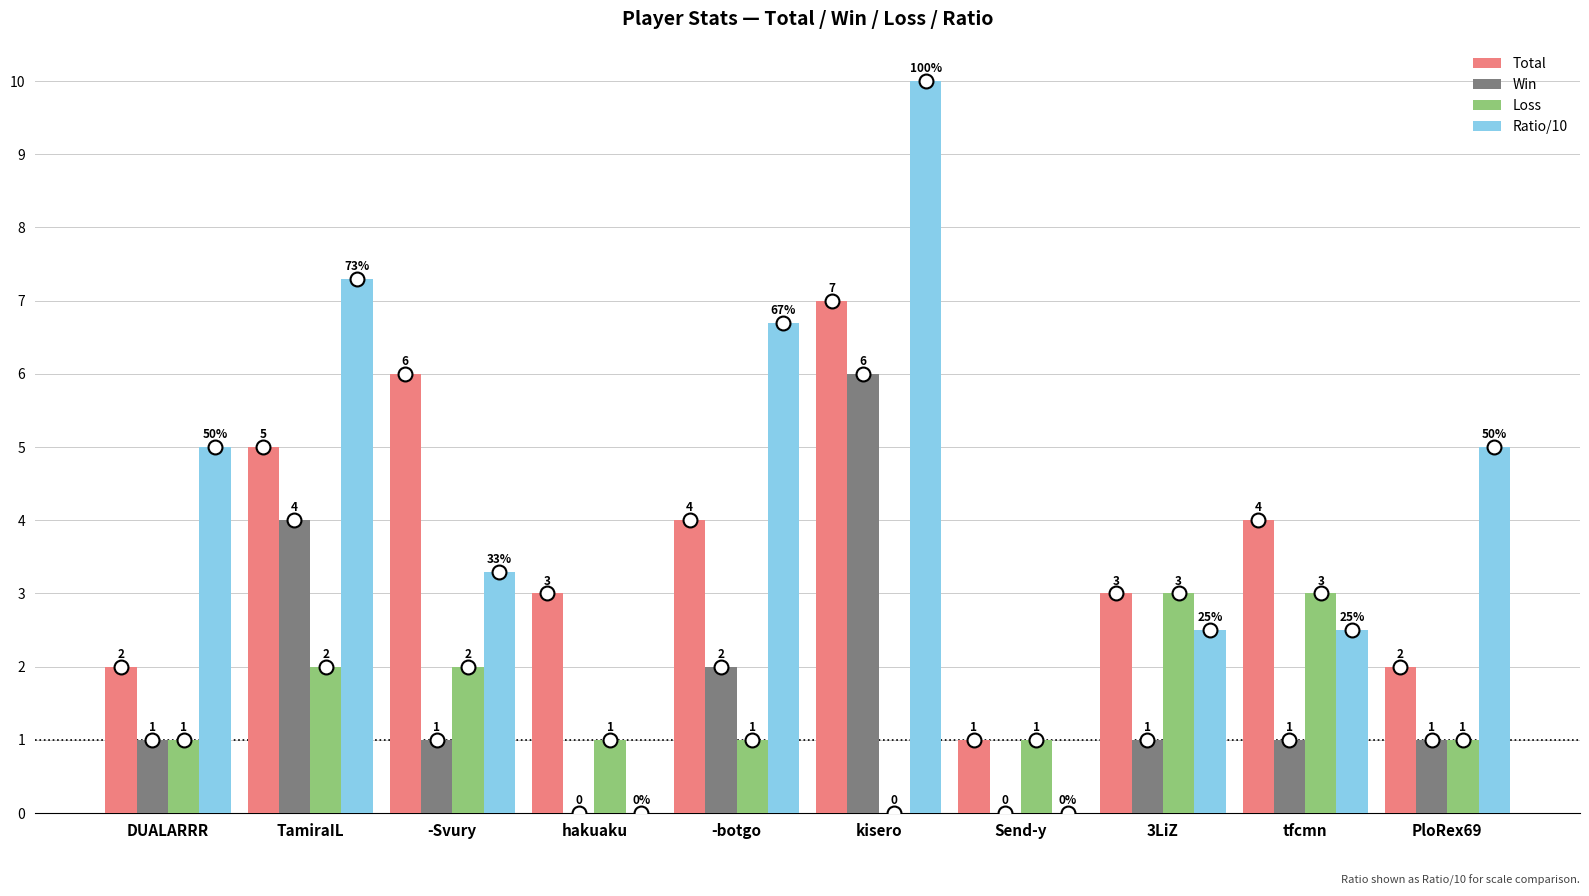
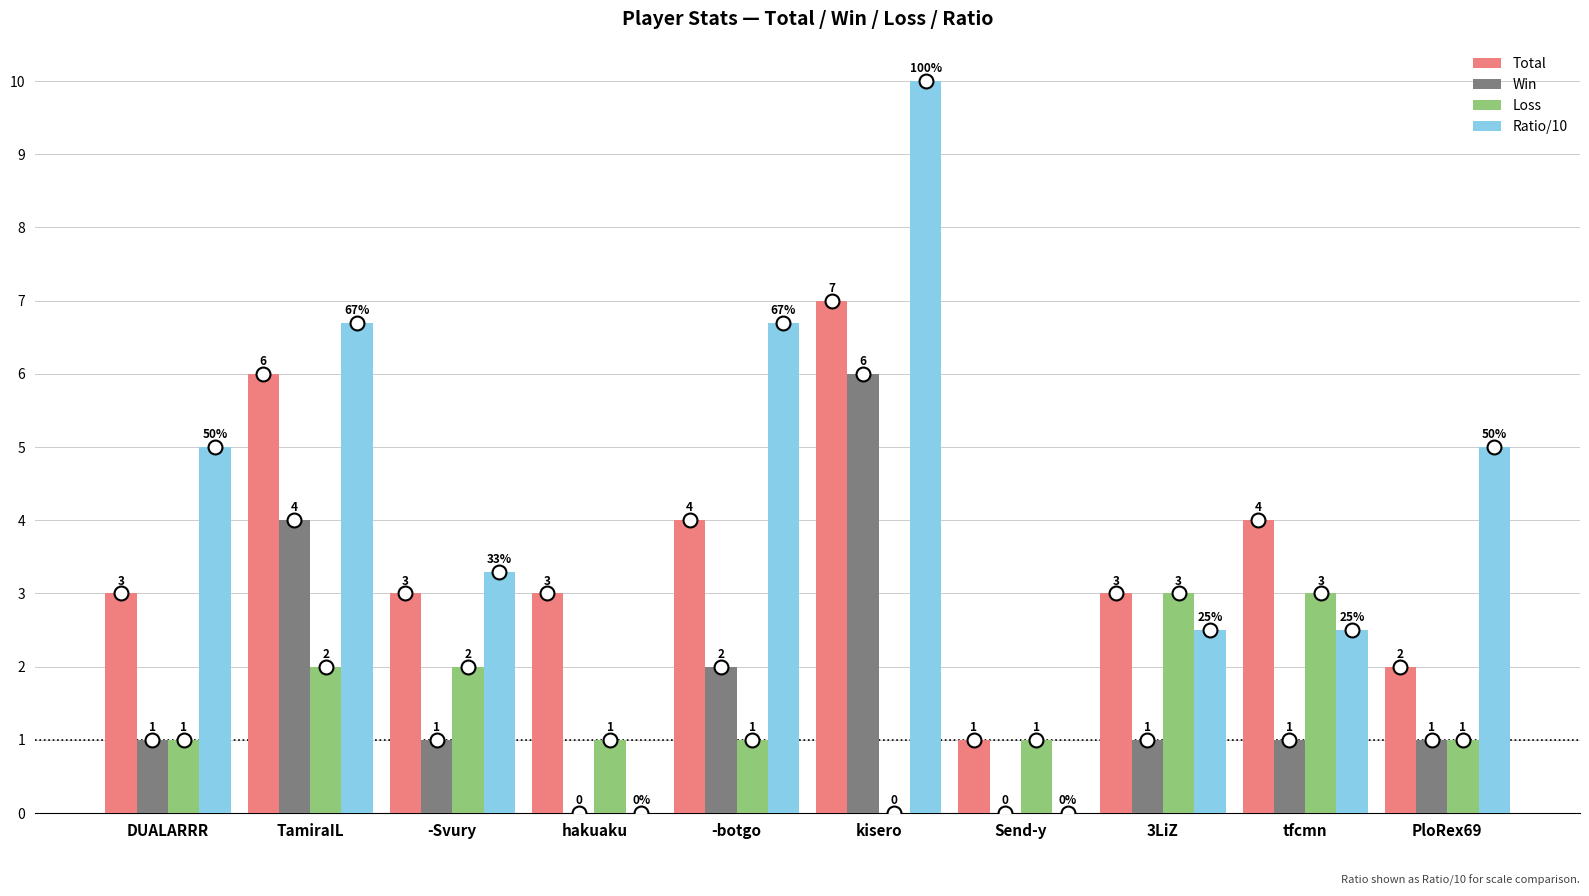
Total, DUALARRR: 2 -> 3
Total, TamiraIL: 5 -> 6
Ratio/10, TamiraIL: 73% -> 67%
Total, -Svury: 6 -> 3
